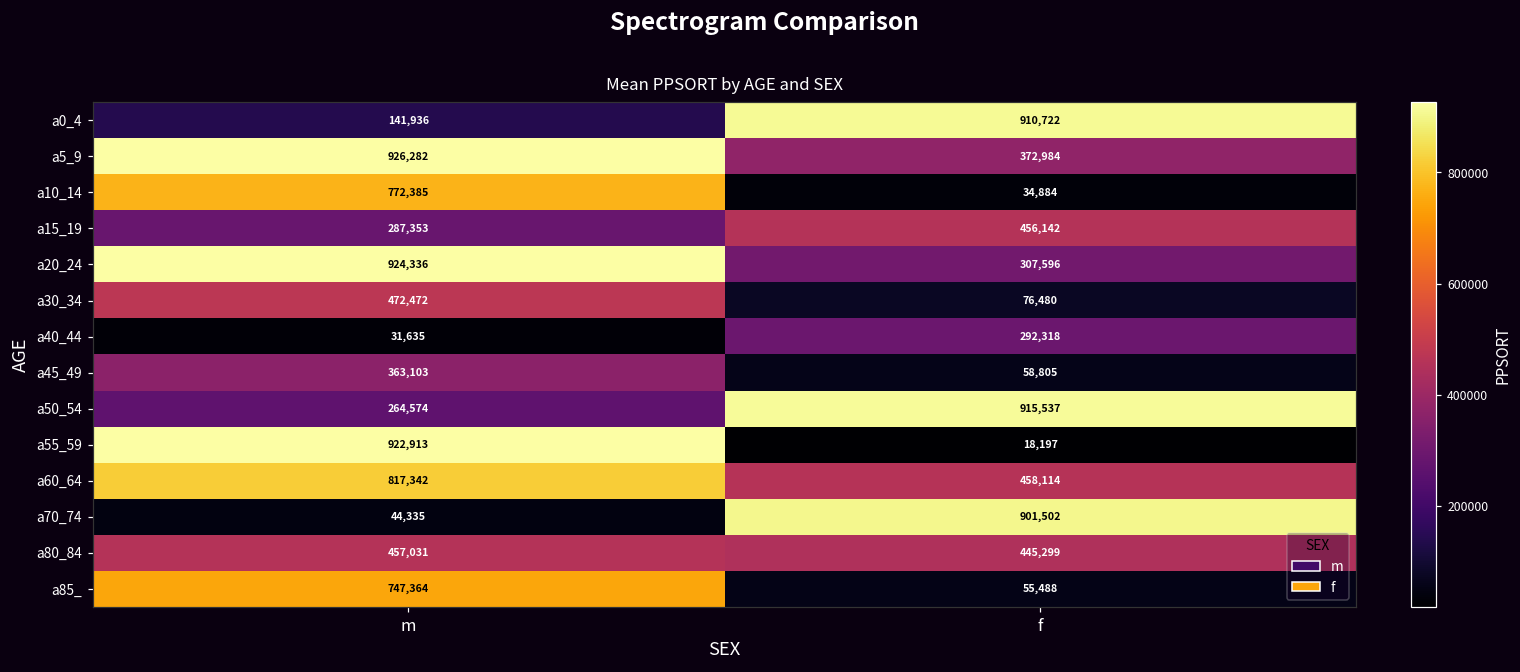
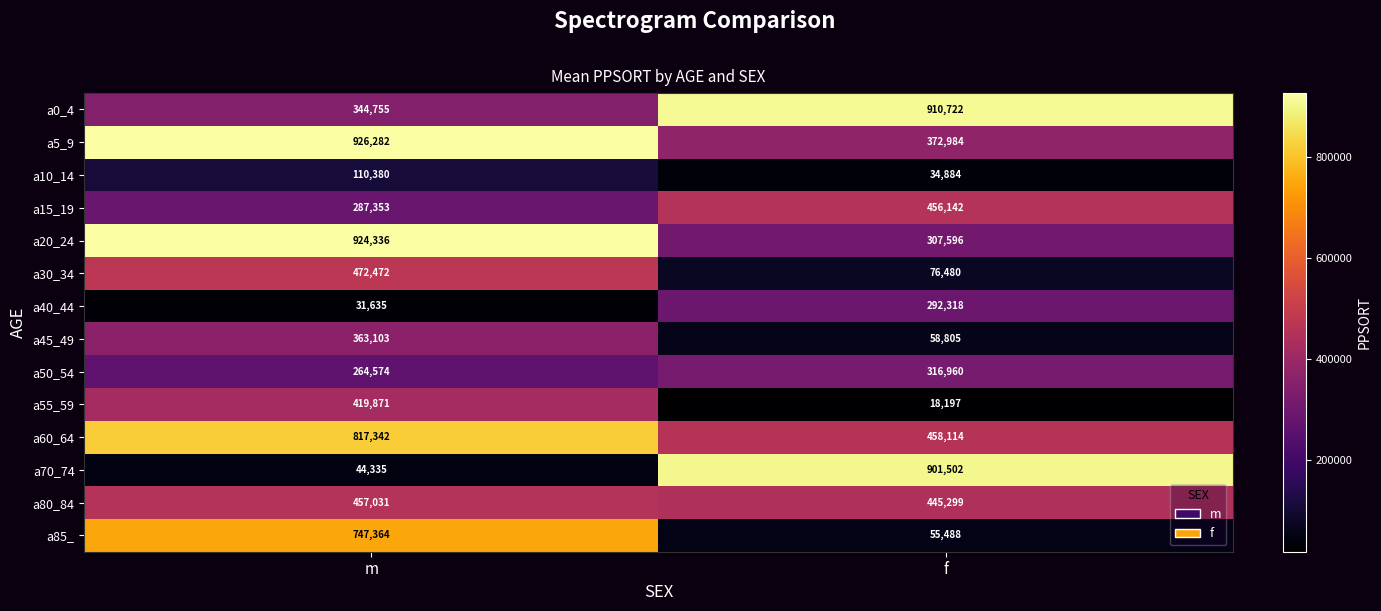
a0_4, m: 141,936 -> 344,755
a10_14, m: 772,385 -> 110,380
a50_54, f: 915,537 -> 316,960
a55_59, m: 922,913 -> 419,871
